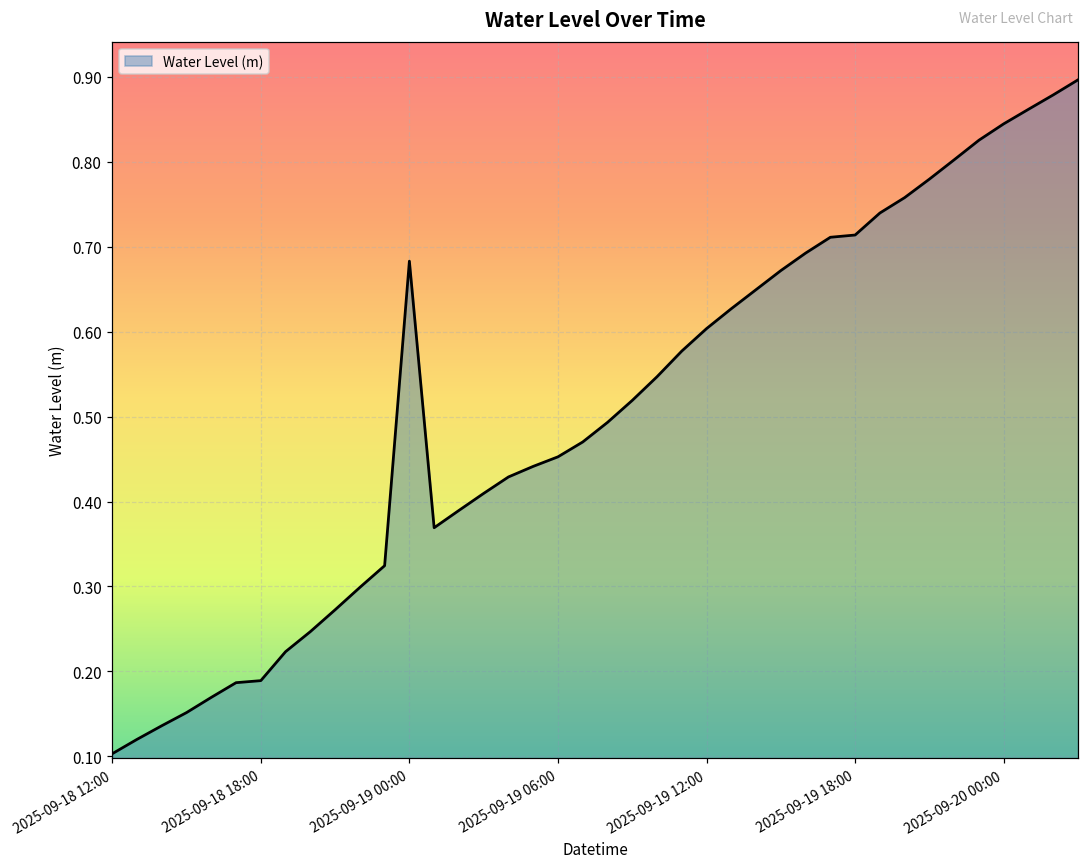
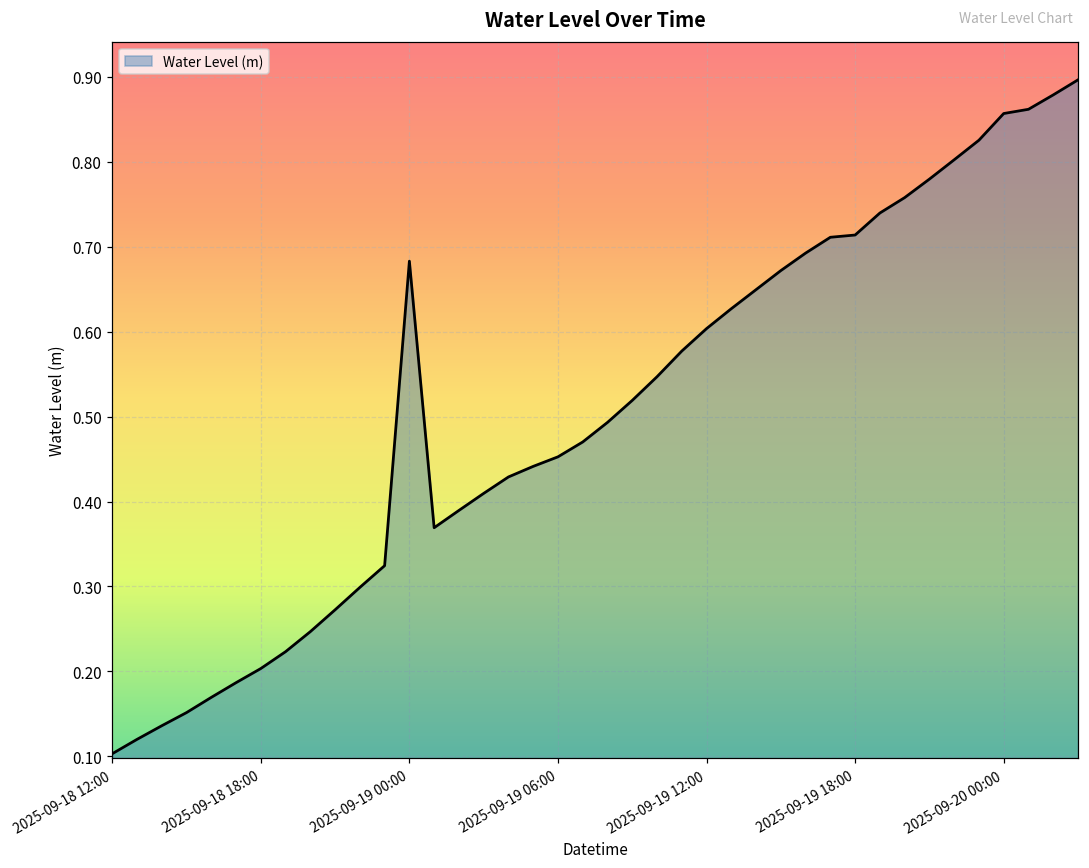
2025-09-18 18:00: 0.19 -> 0.20
2025-09-20 00:00: 0.84 -> 0.86
